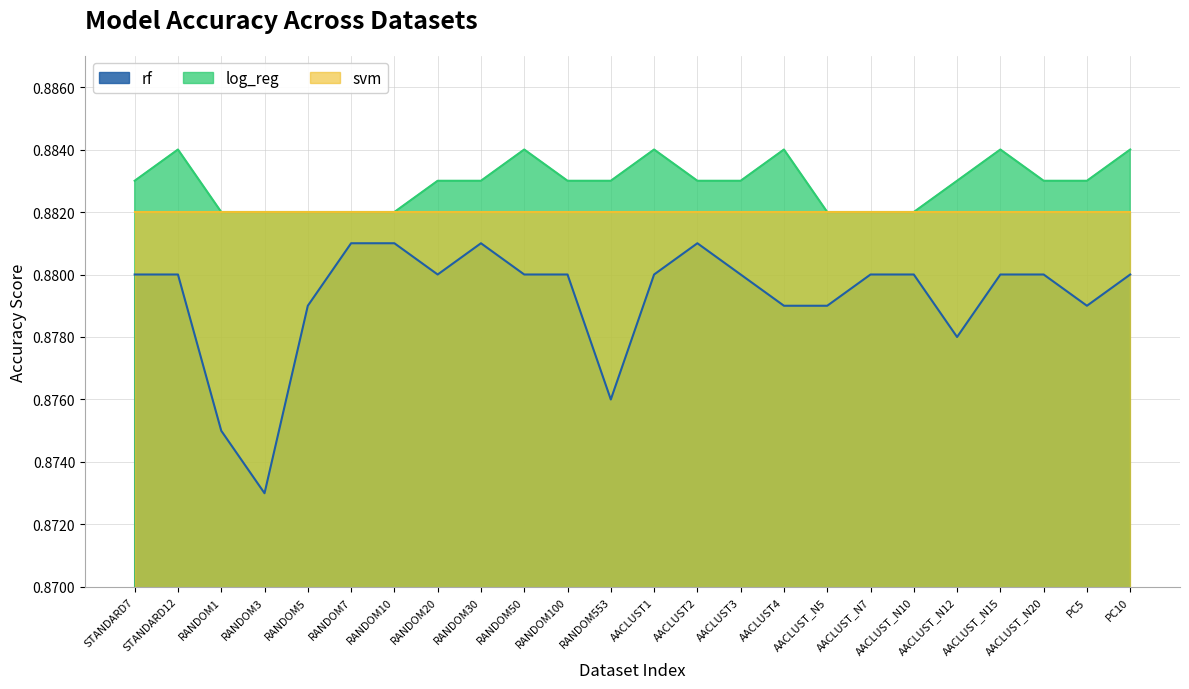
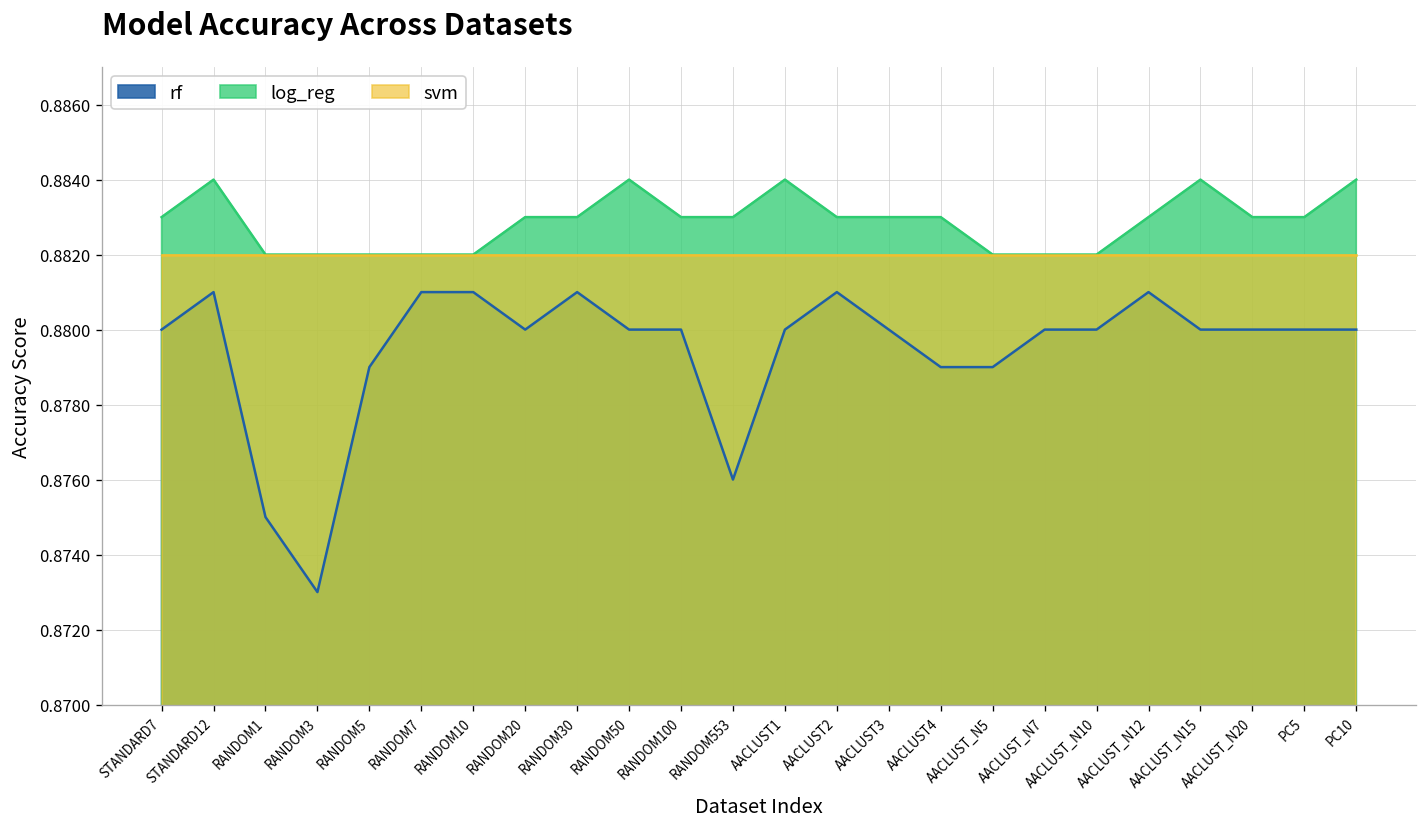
rf, STANDARD12: 0.880 -> 0.881
log_reg, AACLUST4: 0.884 -> 0.883
rf, AACLUST_N12: 0.878 -> 0.881
rf, PC5: 0.879 -> 0.880
